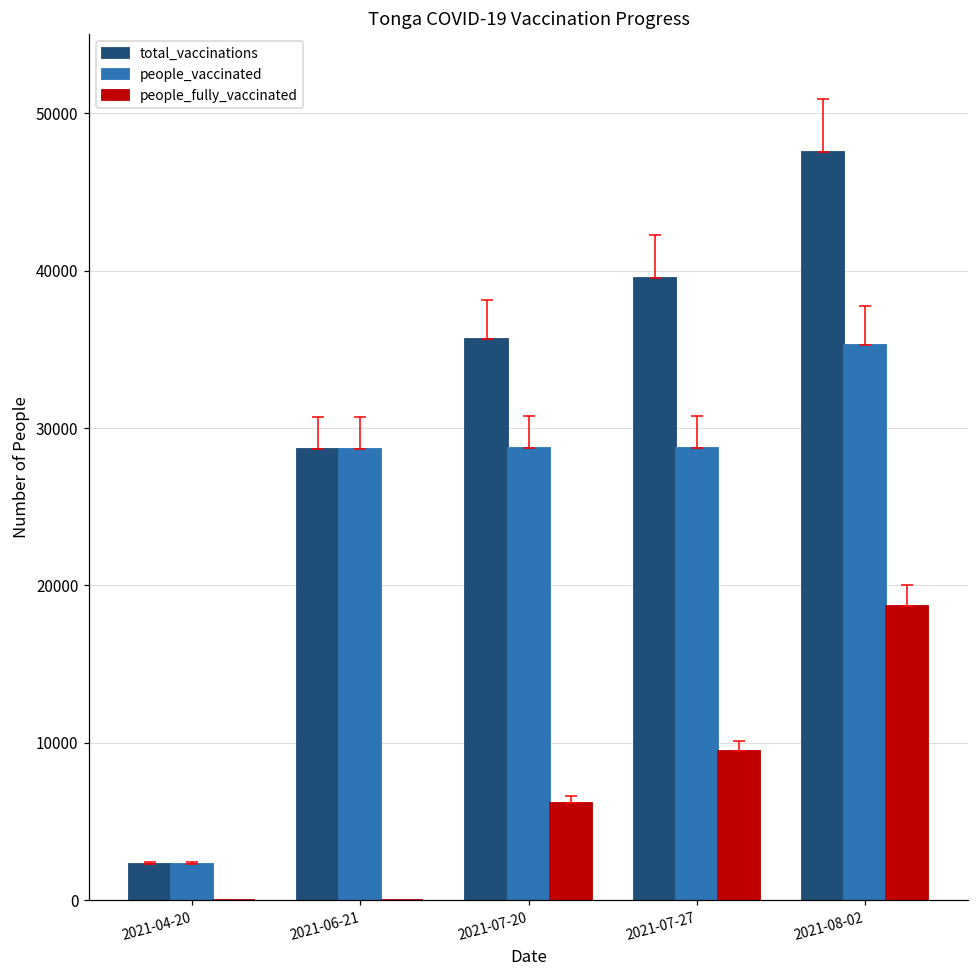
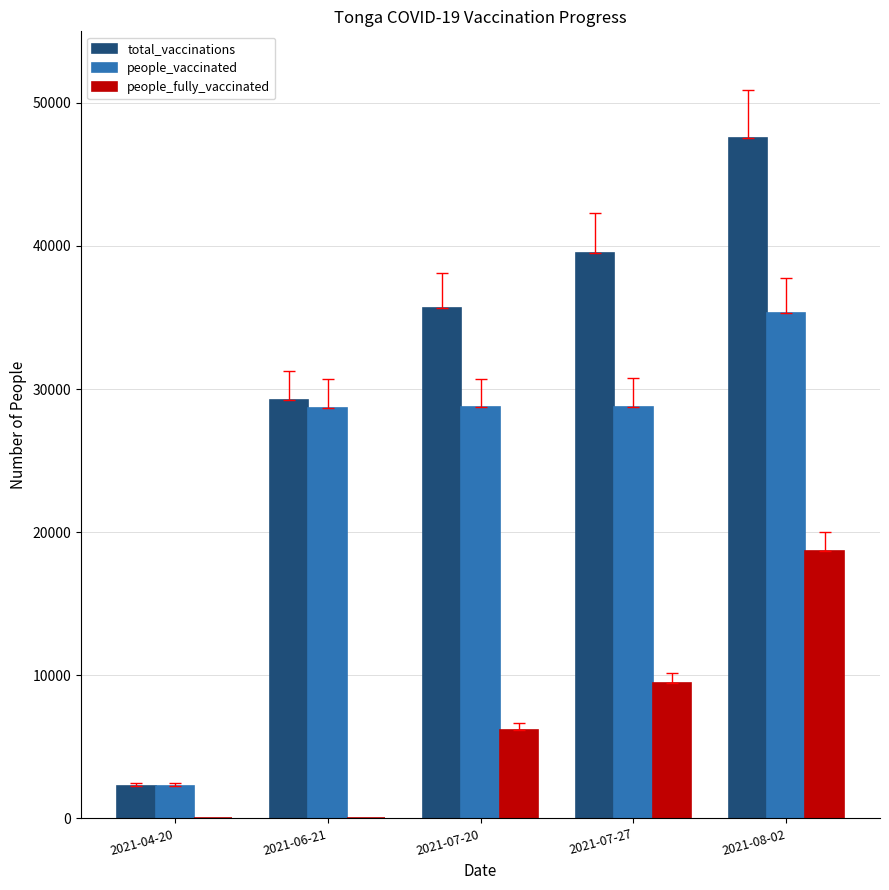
total_vaccinations, 2021-06-21: 28700 -> 29200
